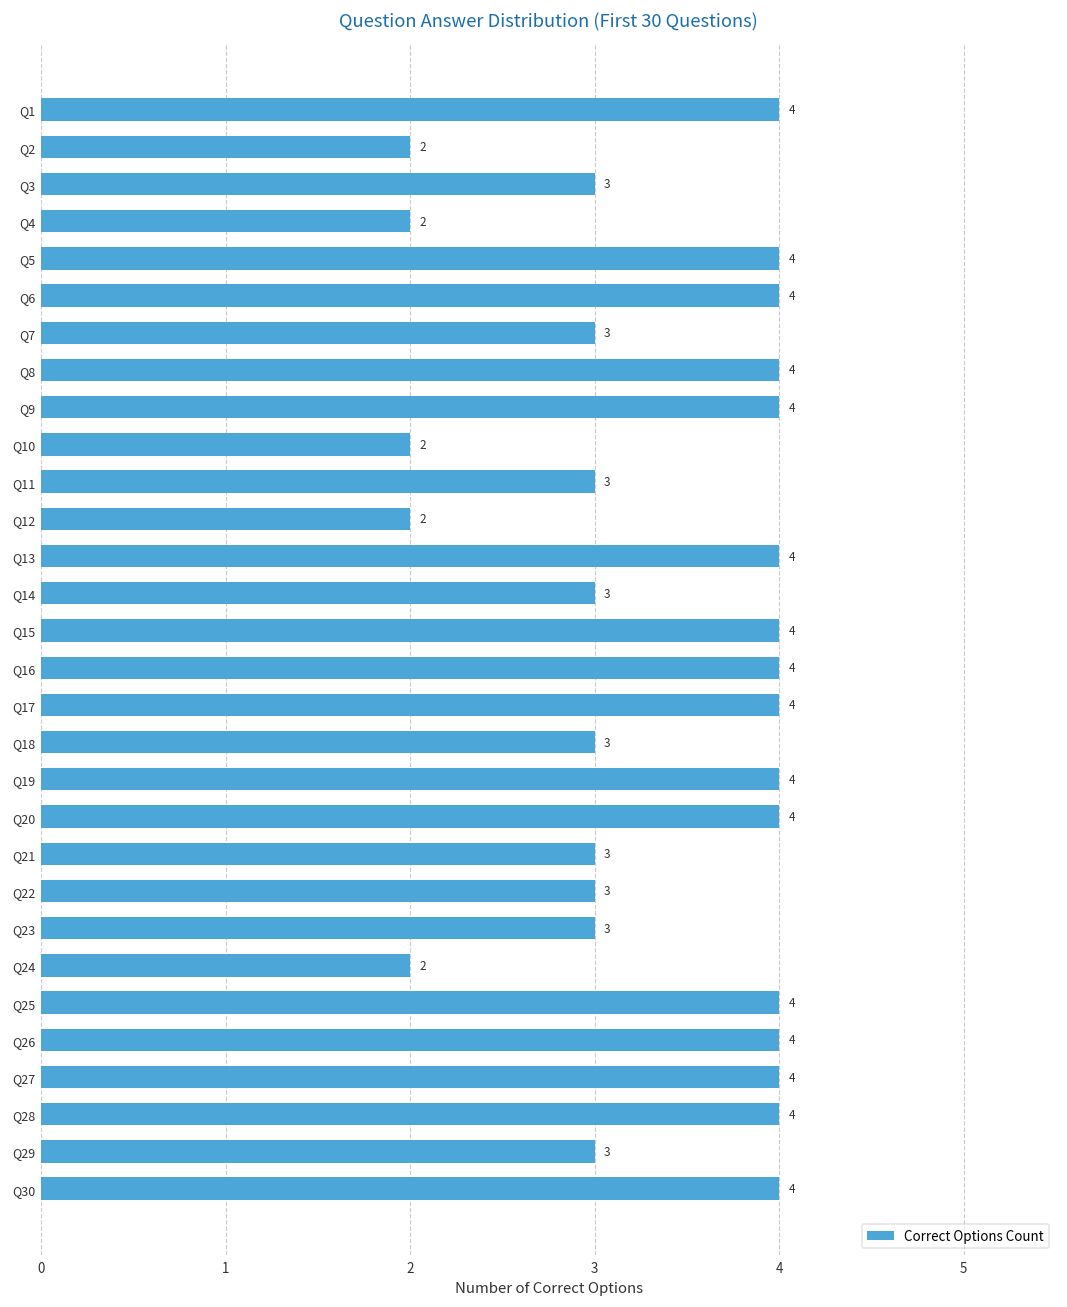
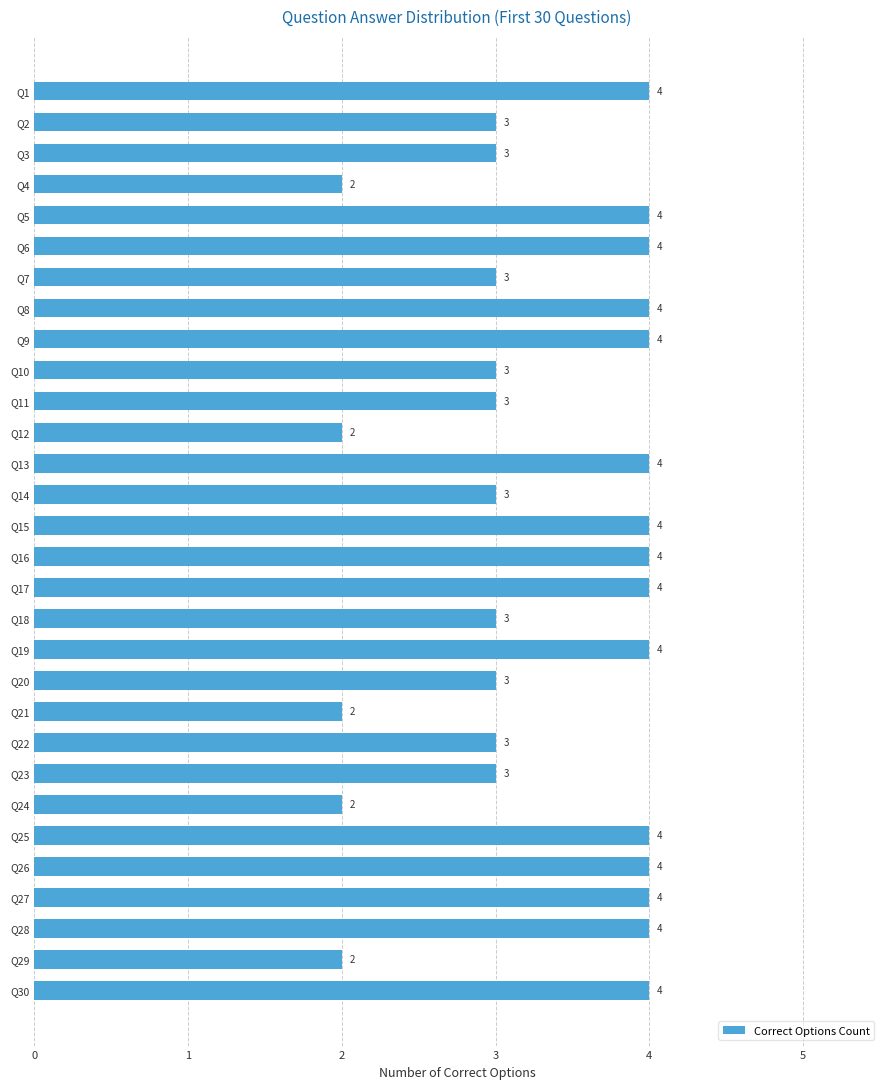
Q2: 2 -> 3
Q10: 2 -> 3
Q20: 4 -> 3
Q21: 3 -> 2
Q29: 3 -> 2
